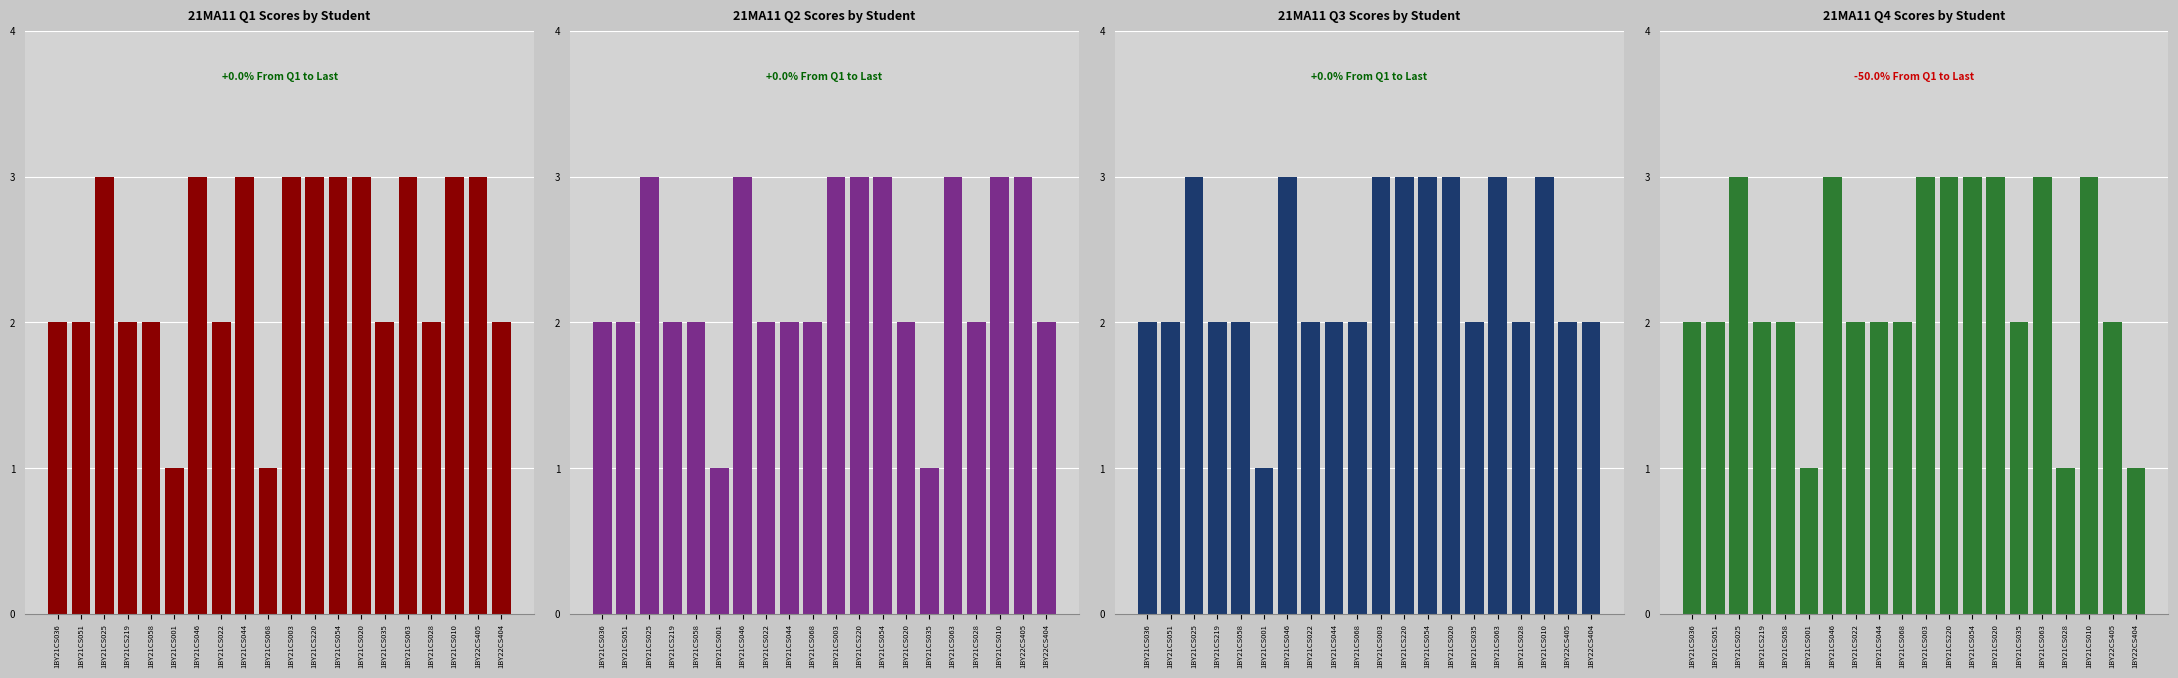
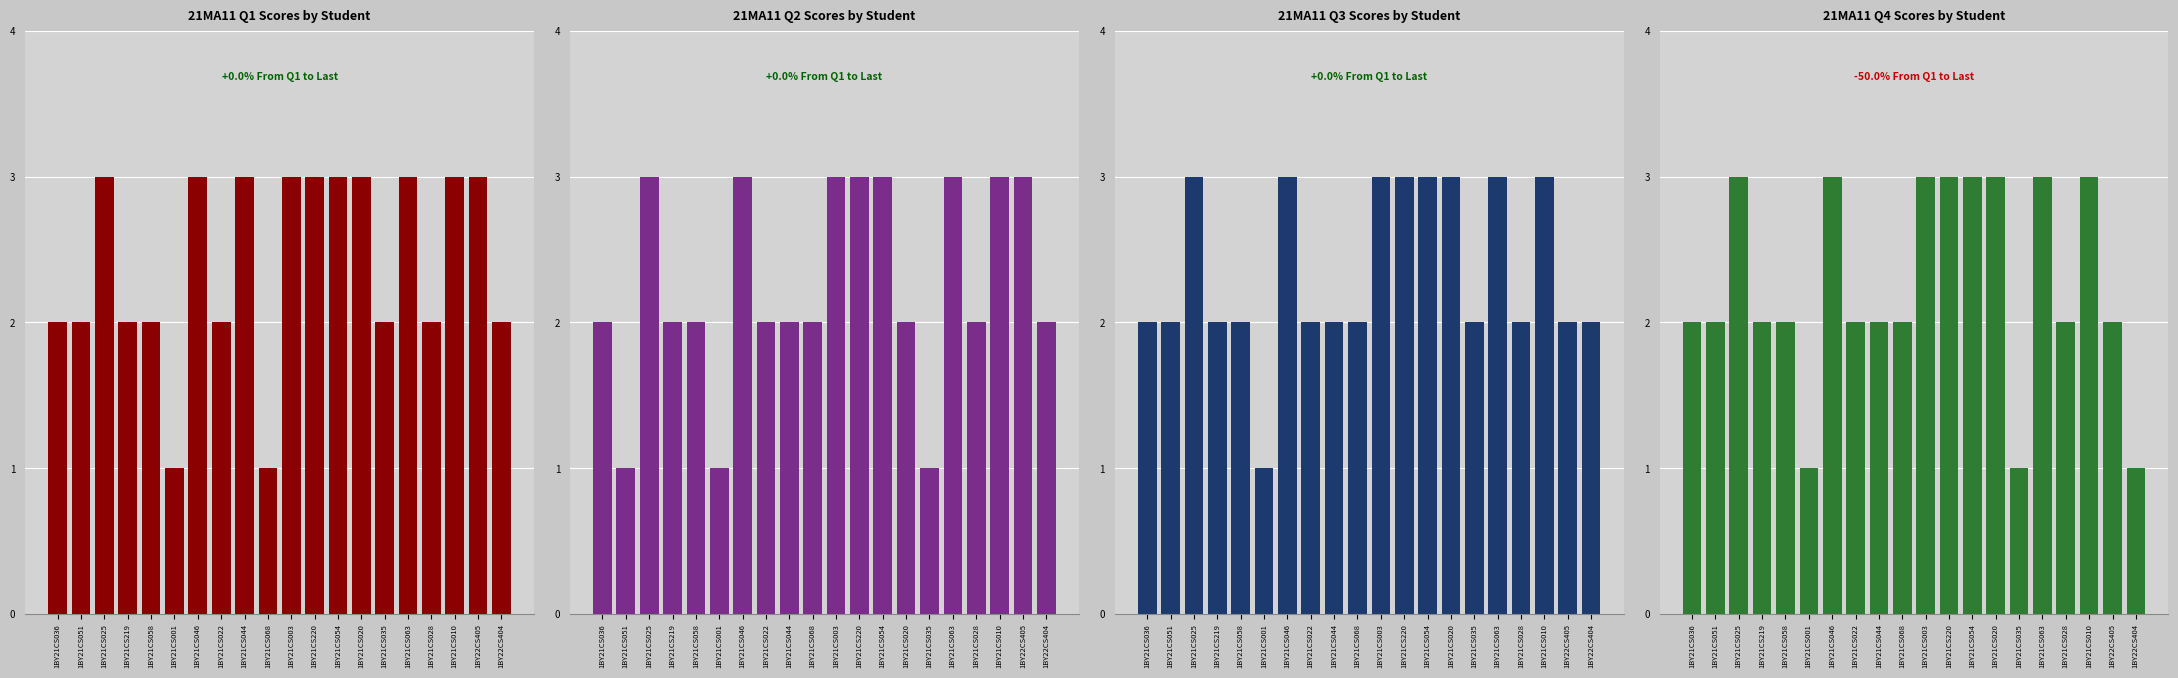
21MA11 Q2 Scores by Student, 1BY21CS051: 2 -> 1
21MA11 Q4 Scores by Student, 1BY21CS035: 2 -> 1
21MA11 Q4 Scores by Student, 1BY21CS028: 1 -> 2
